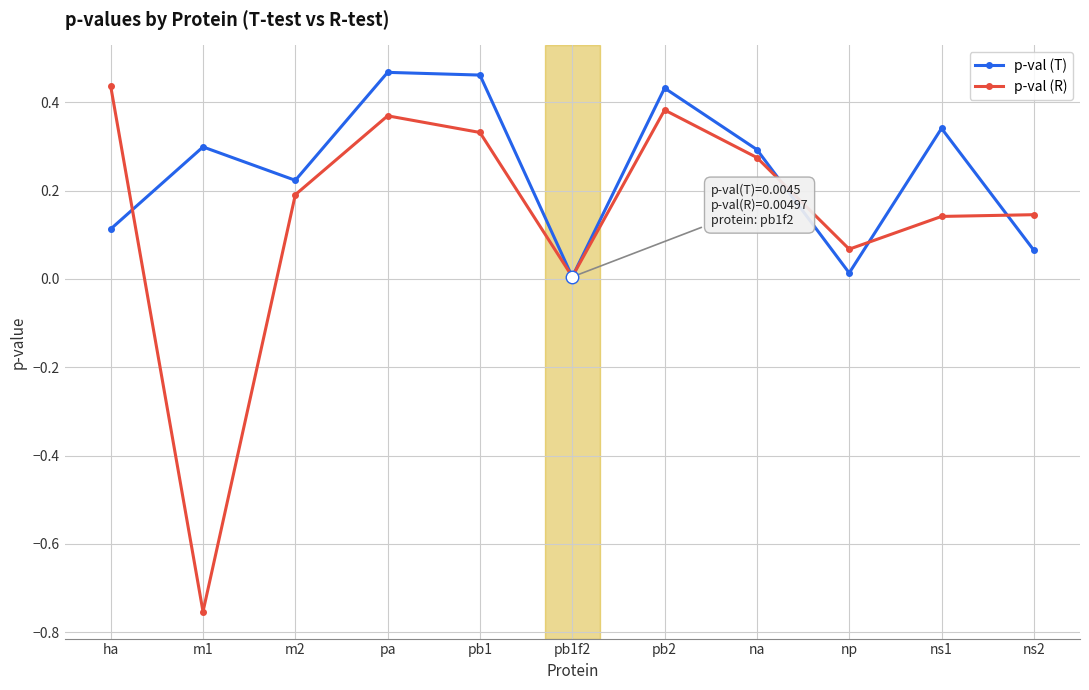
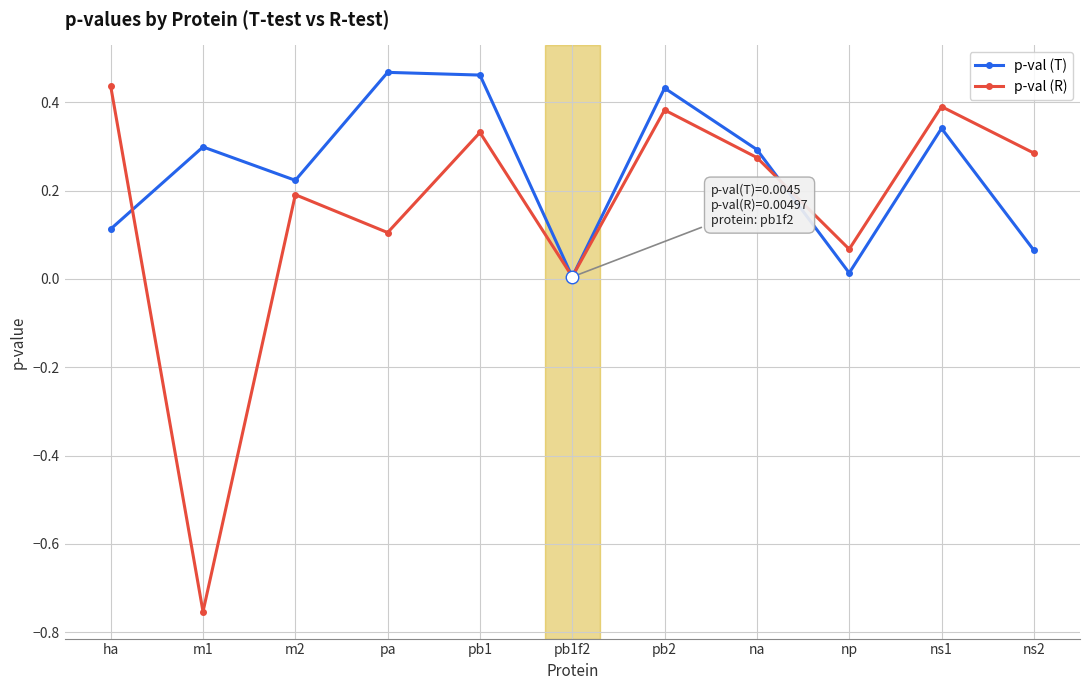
p-val (R), pa: 0.37 -> 0.10
p-val (R), ns1: 0.14 -> 0.39
p-val (R), ns2: 0.15 -> 0.28
